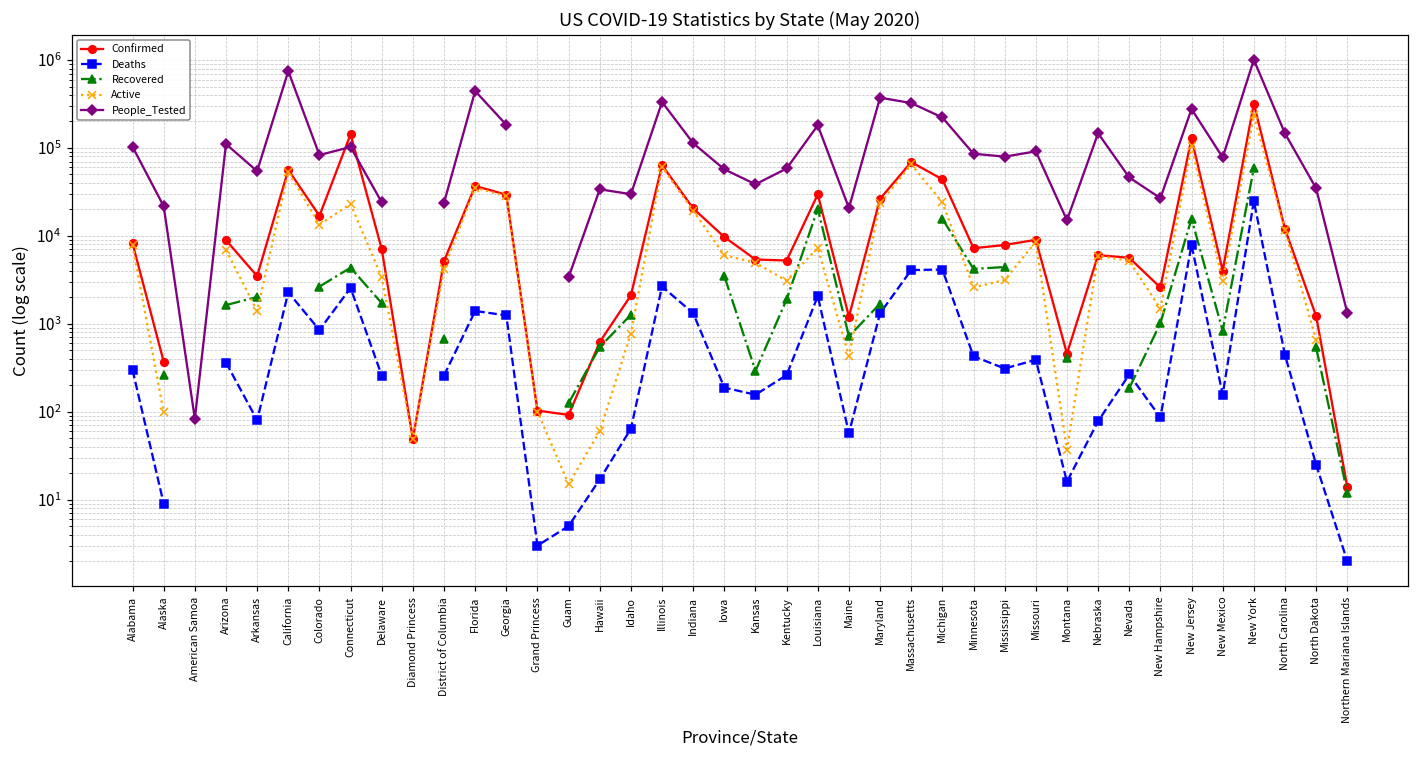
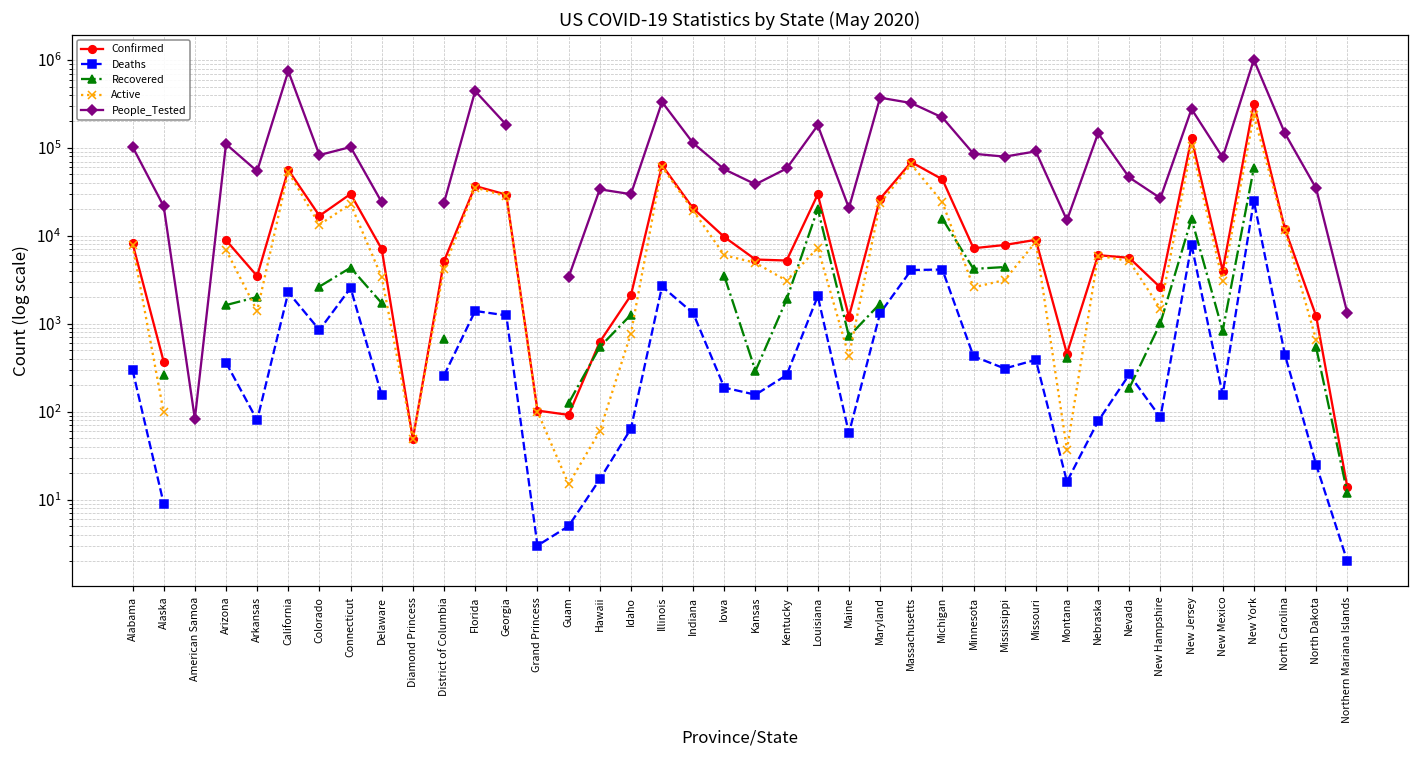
Confirmed, Connecticut: 140000 -> 30000
Deaths, Delaware: 260 -> 150
